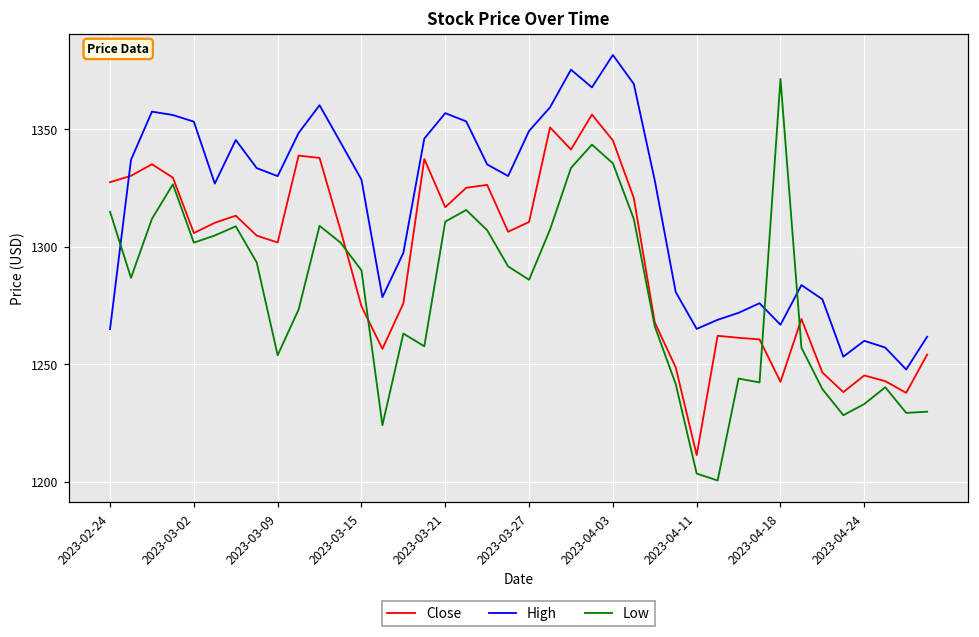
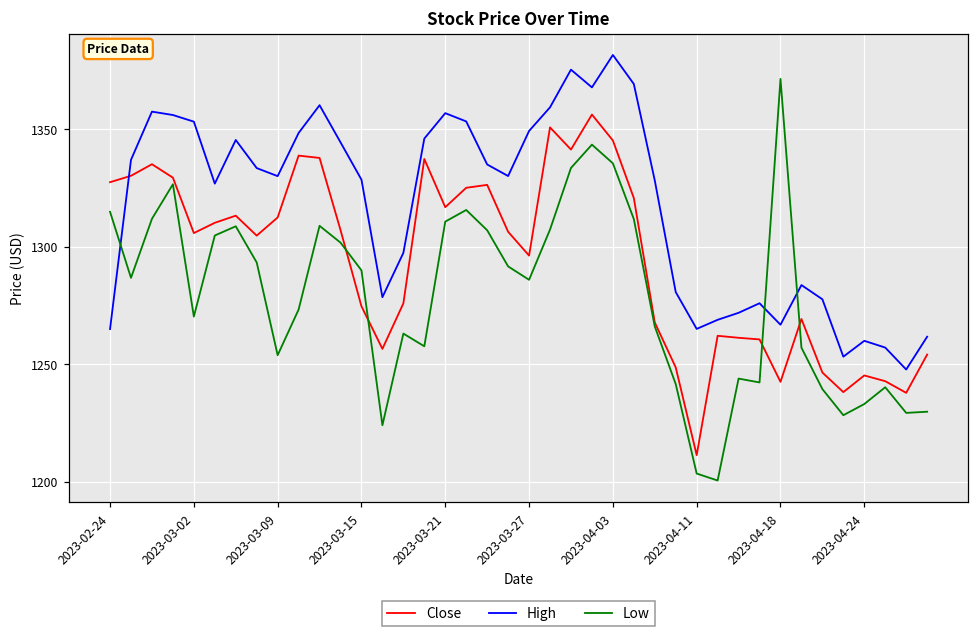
Low, 2023-03-02: 1302 -> 1270
Close, 2023-03-09: 1302 -> 1312
Close, 2023-03-27: 1311 -> 1296
